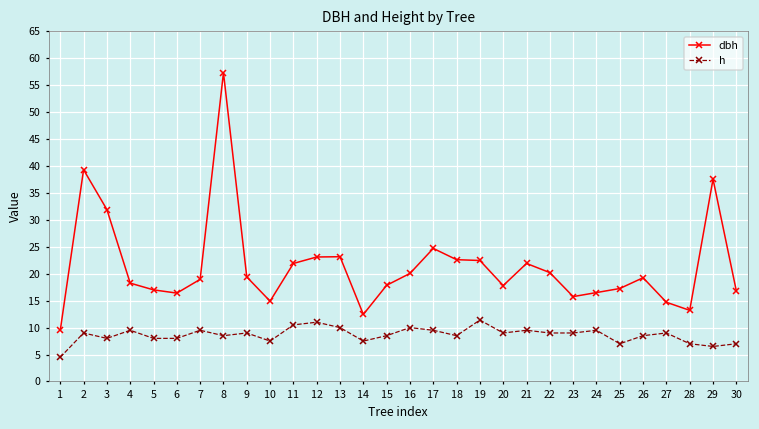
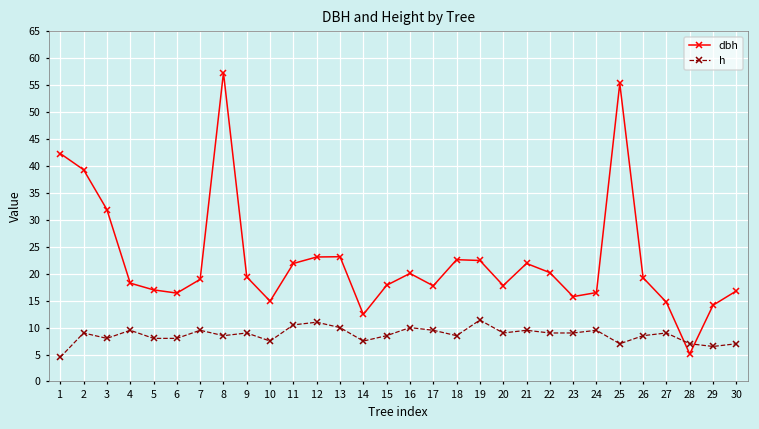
dbh, 1: 10 -> 42
dbh, 17: 25 -> 18
dbh, 25: 17 -> 55
dbh, 28: 13 -> 5
dbh, 29: 38 -> 14
